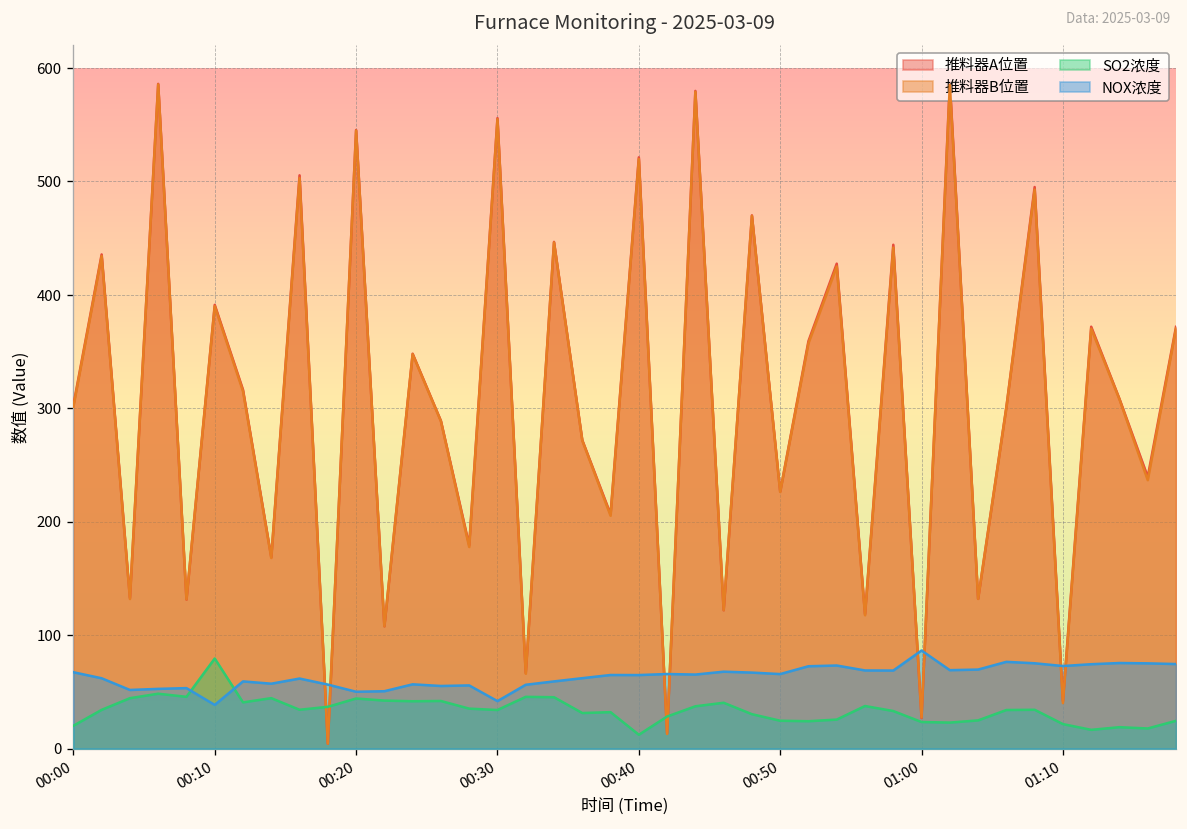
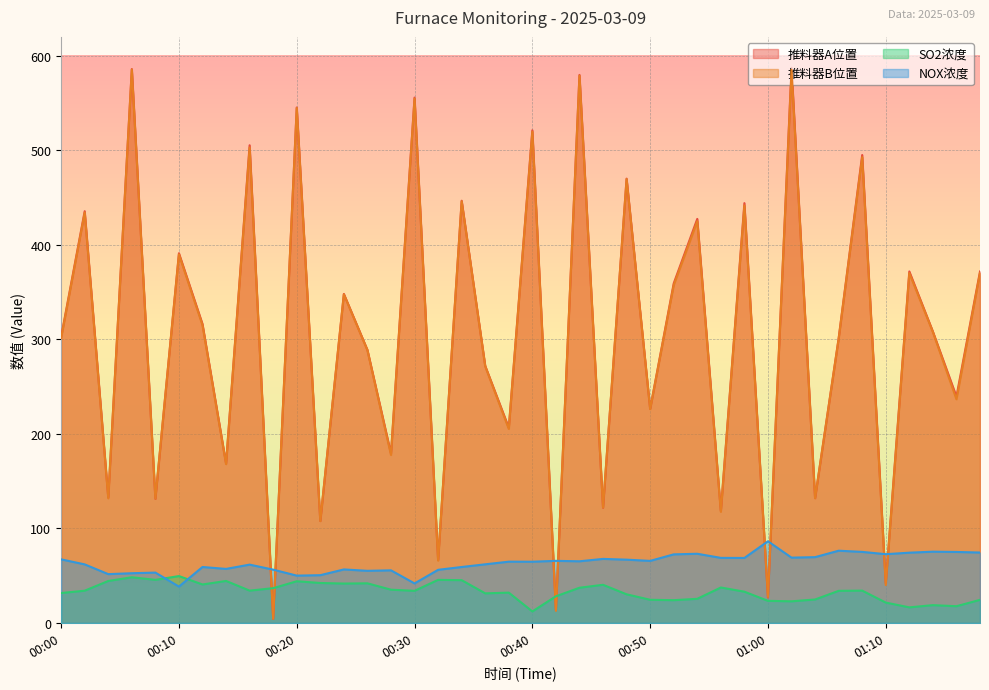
SO2浓度, 00:00: 20 -> 30
SO2浓度, 00:10: 80 -> 50
